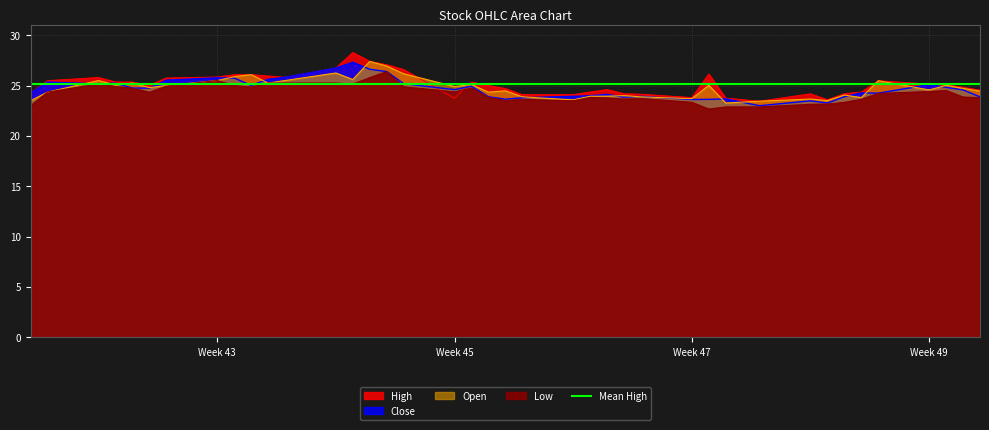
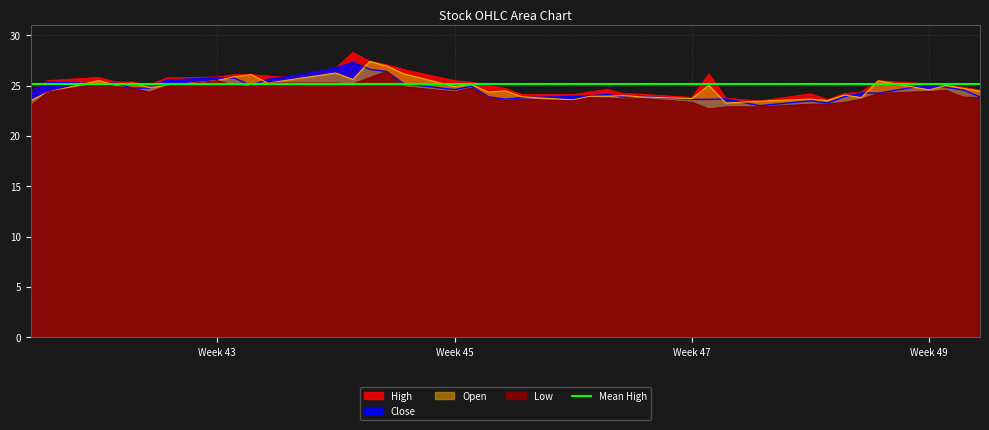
High, Week 45: 23.7 -> 25.5
